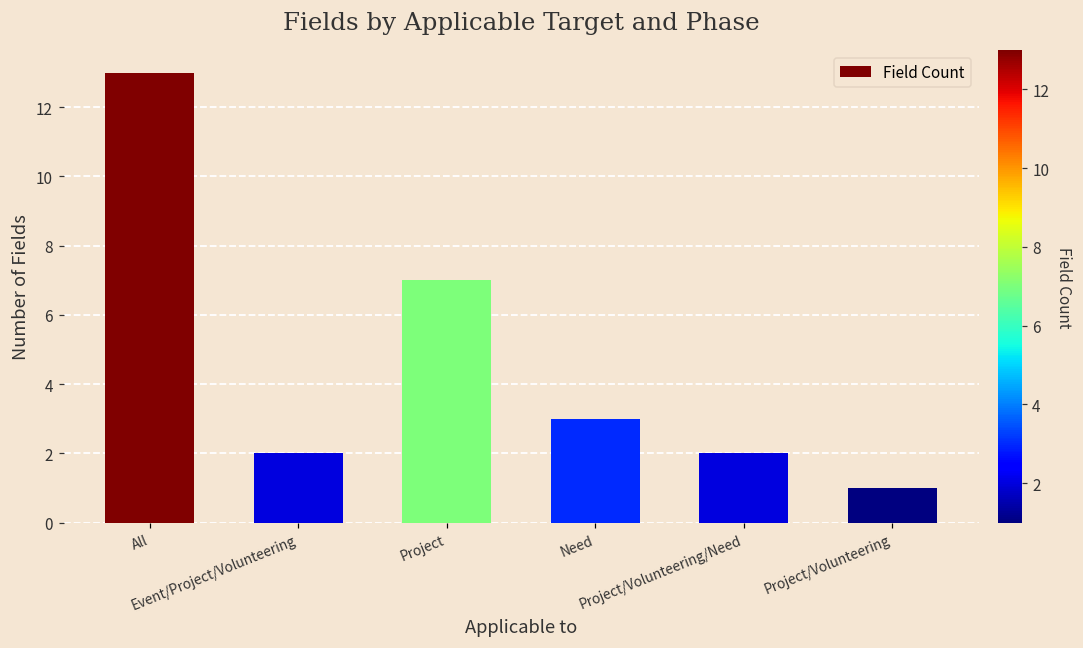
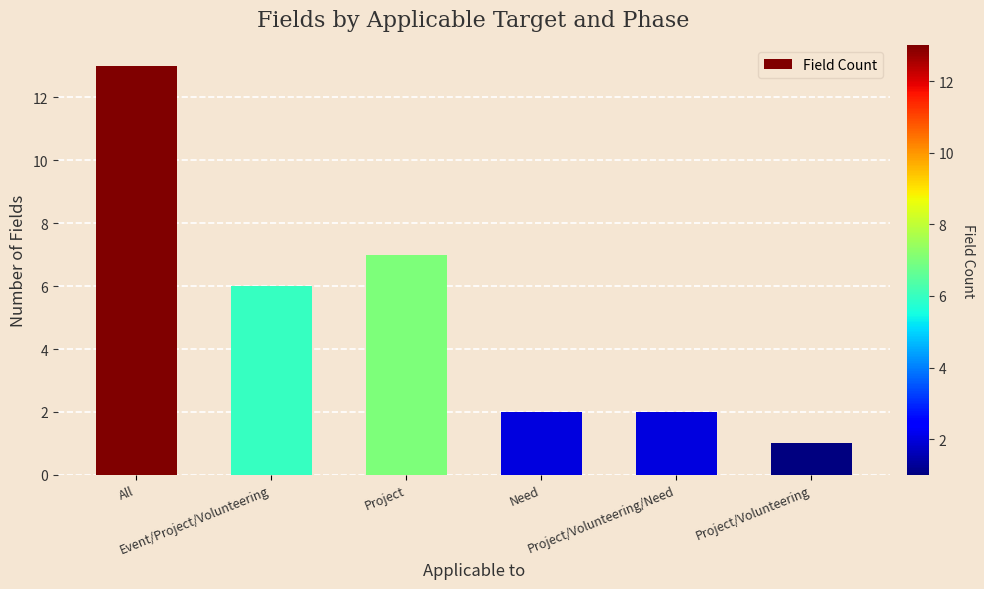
Event/Project/Volunteering: 2 -> 6
Need: 3 -> 2
